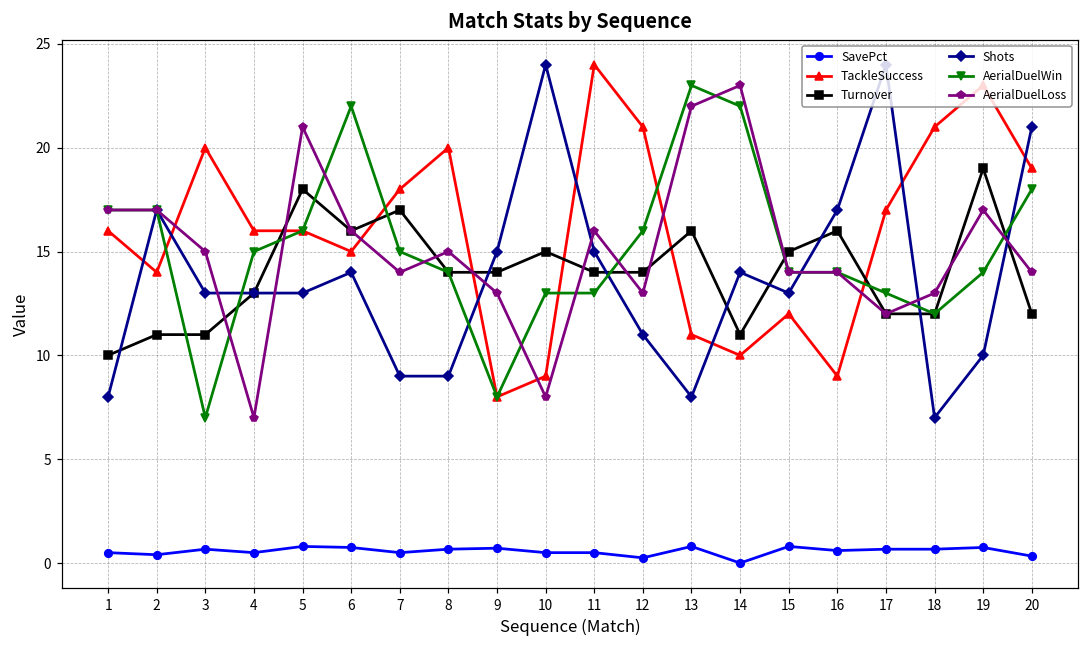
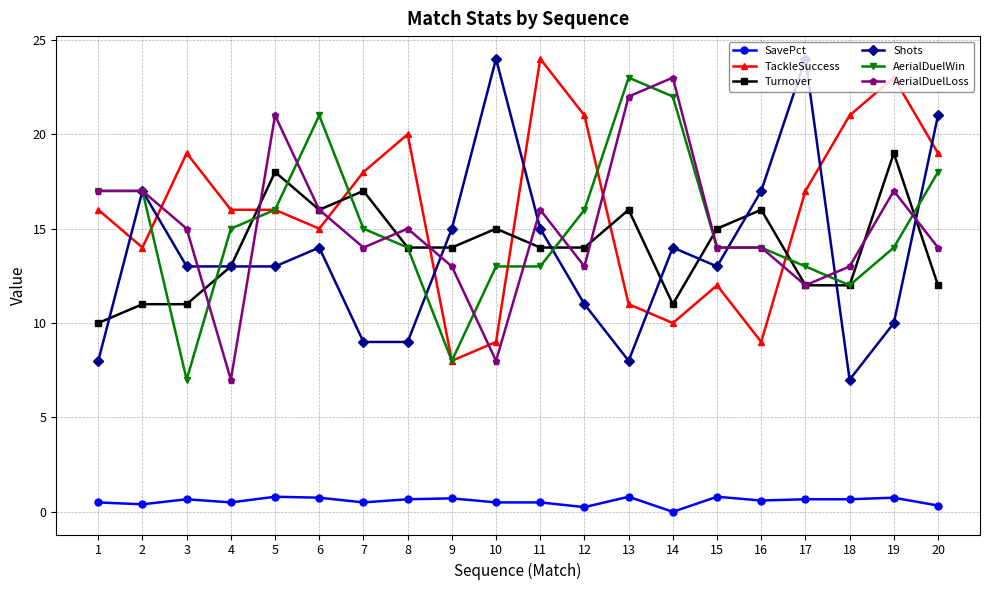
TackleSuccess, 3: 20 -> 19
AerialDuelWin, 6: 22 -> 21
